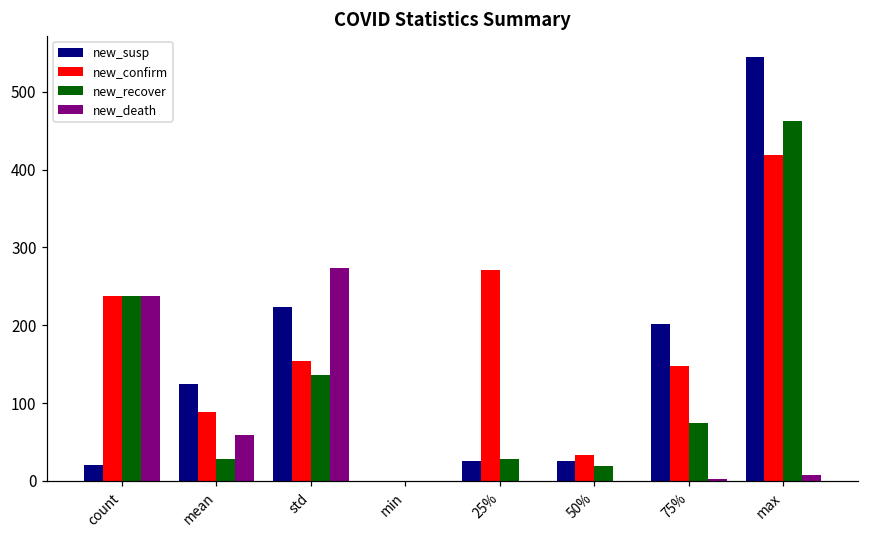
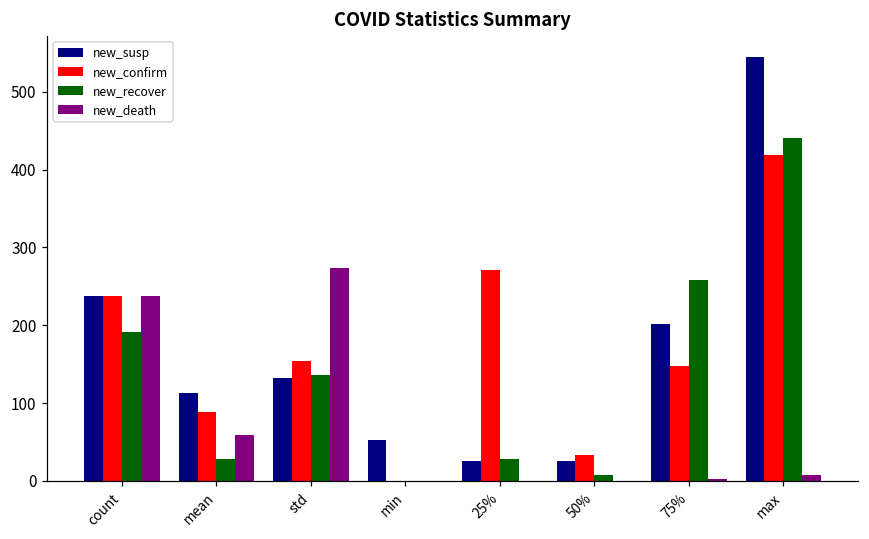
new_susp, count: 20 -> 240
new_recover, count: 240 -> 190
new_susp, mean: 120 -> 110
new_susp, std: 220 -> 130
new_susp, min: 0 -> 50
new_recover, 50%: 20 -> 10
new_recover, 75%: 70 -> 260
new_recover, max: 460 -> 440
